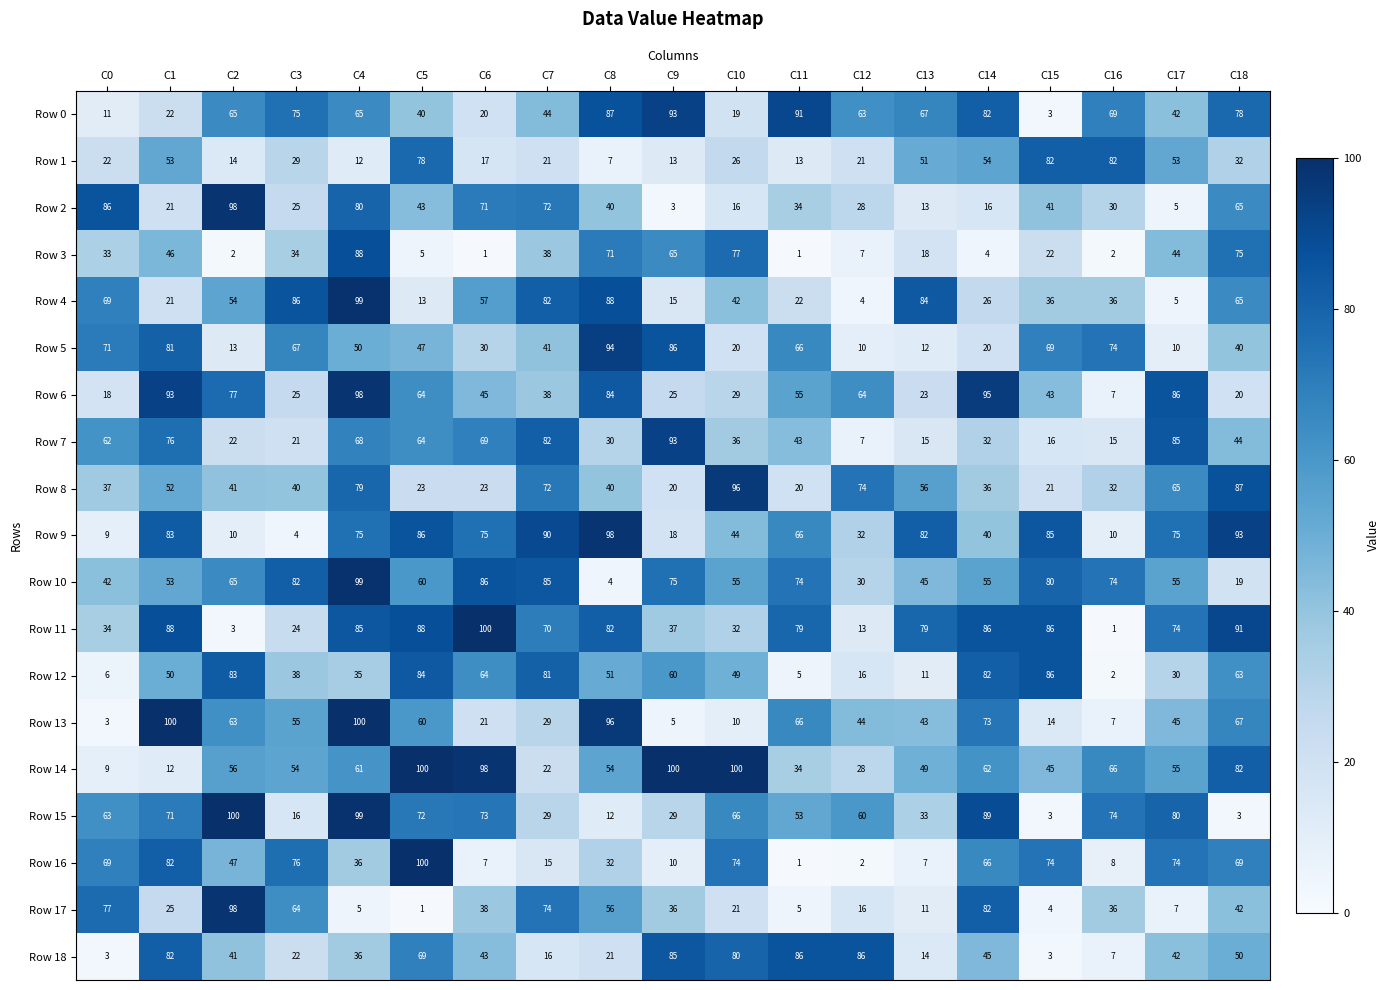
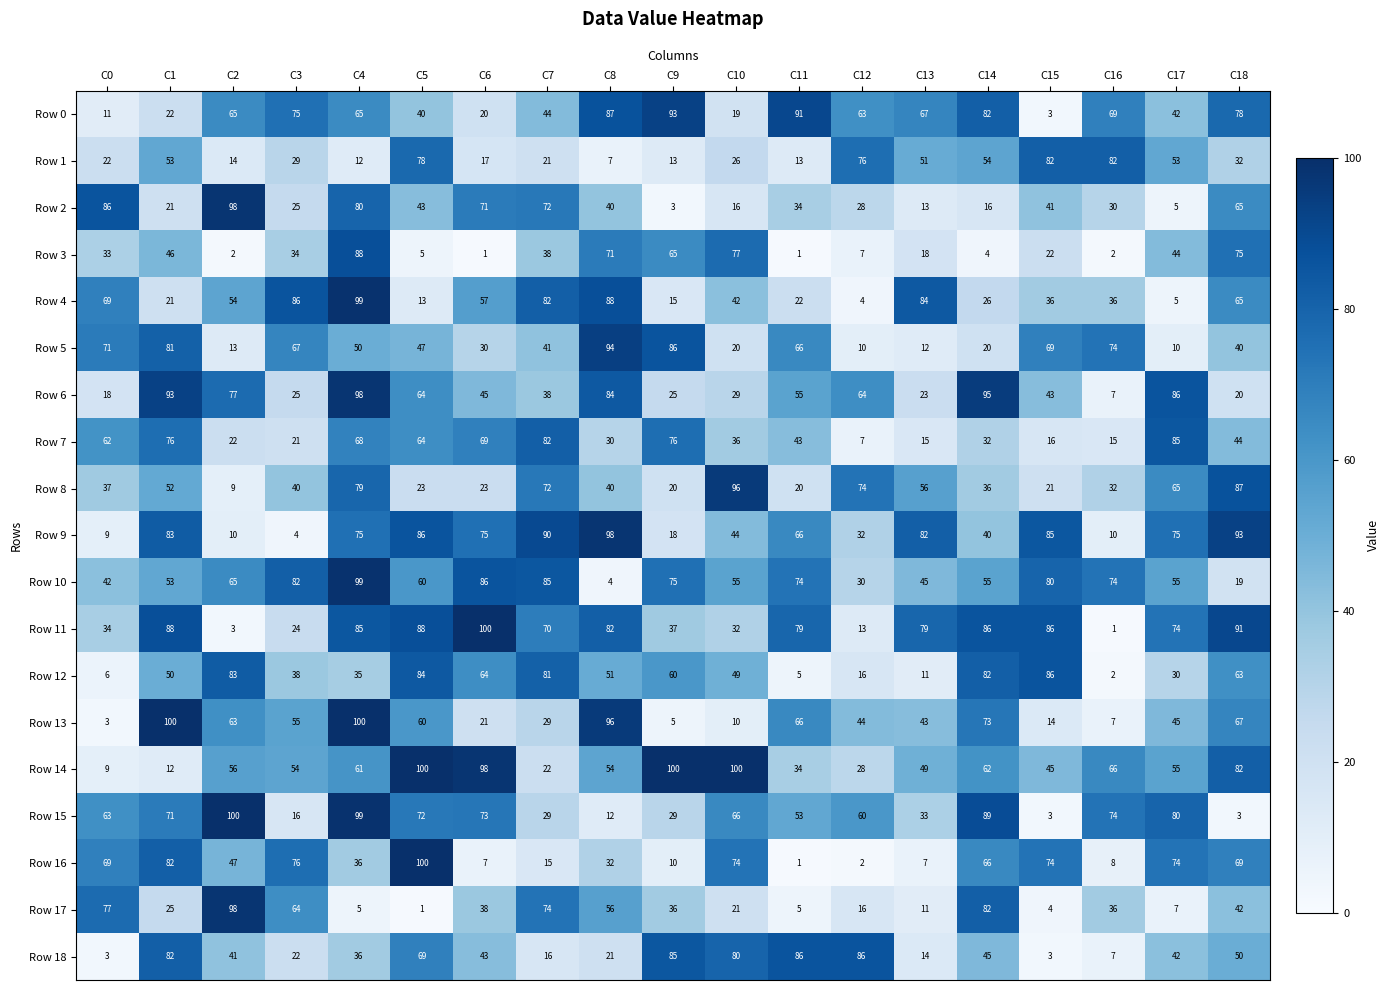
Row 1, C12: 21 -> 76
Row 7, C9: 93 -> 76
Row 8, C2: 41 -> 9
